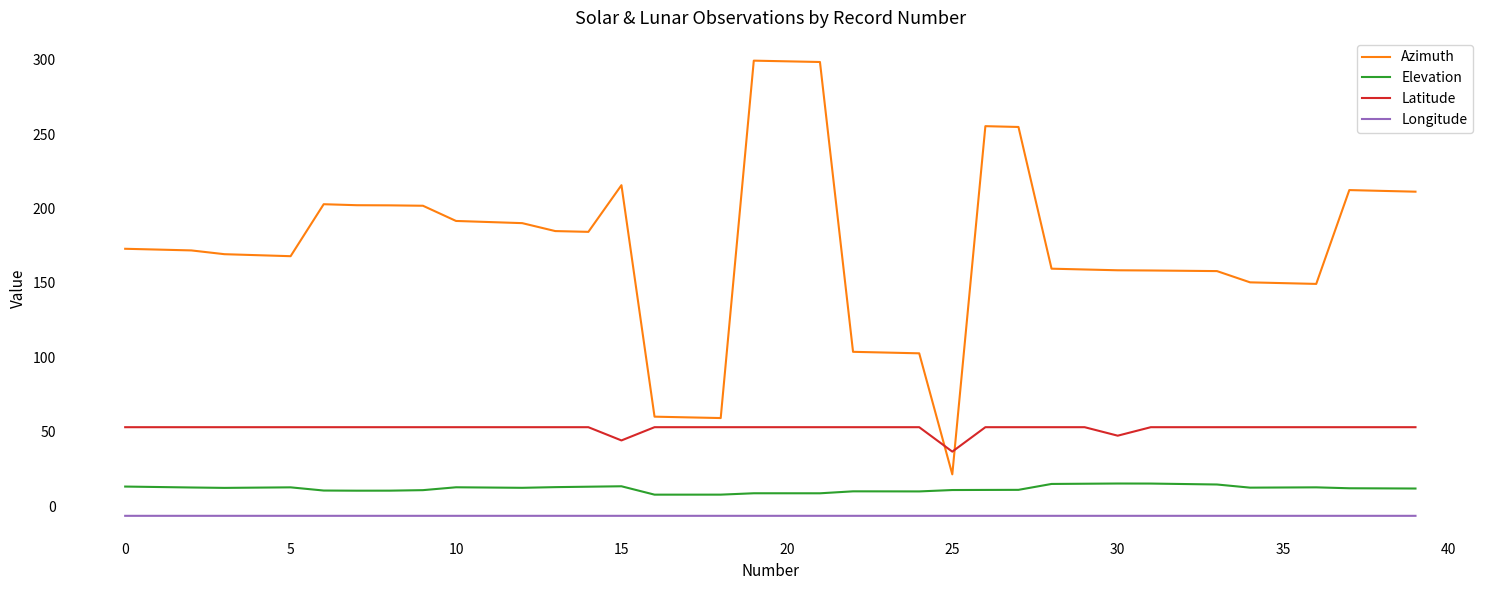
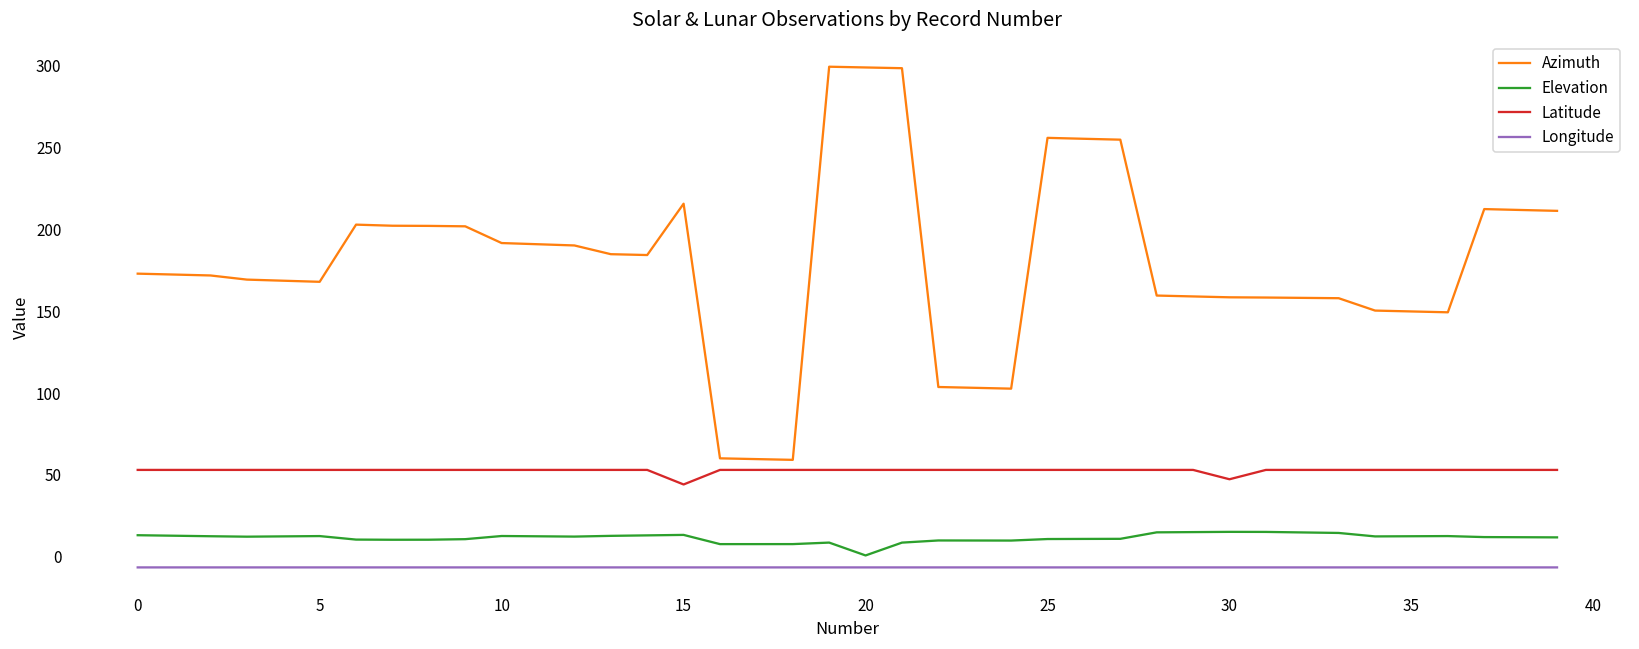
Elevation, 20: 9 -> 1
Azimuth, 25: 21 -> 256
Latitude, 25: 37 -> 53
